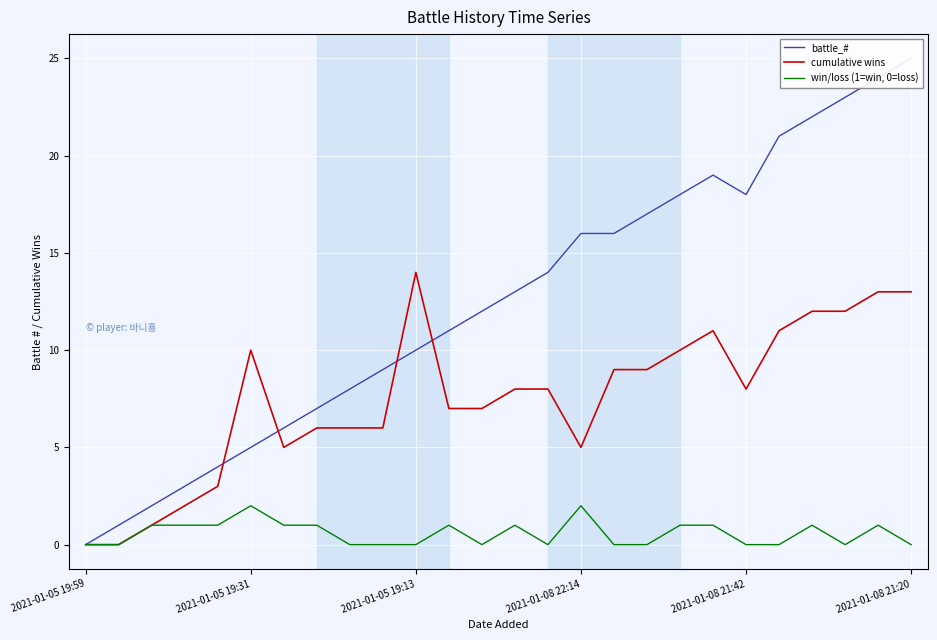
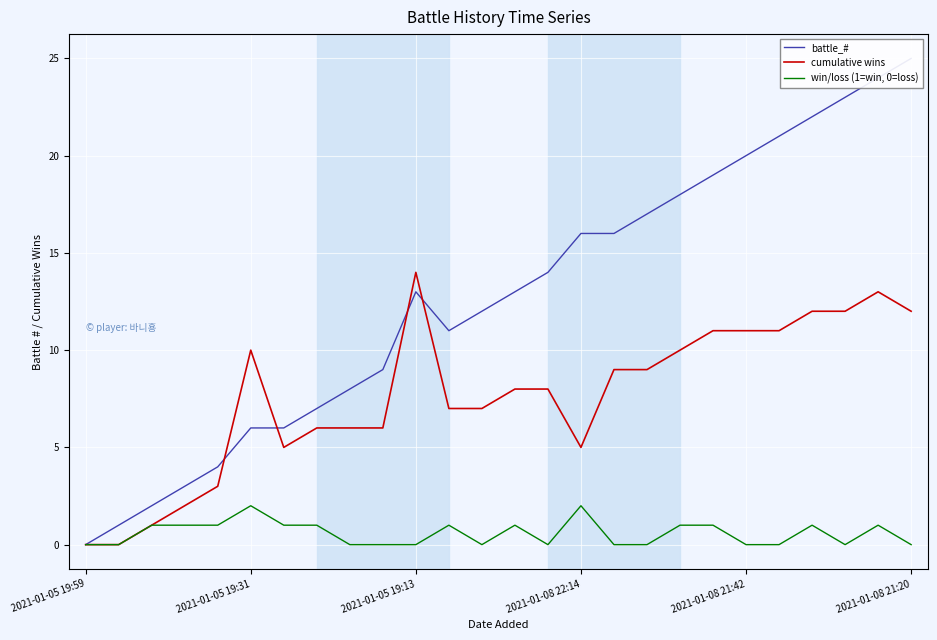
battle_#, 2021-01-05 19:31: 5 -> 6
battle_#, 2021-01-05 19:13: 10 -> 13
battle_#, 2021-01-08 21:42: 18 -> 20
cumulative wins, 2021-01-08 21:42: 8 -> 11
cumulative wins, 2021-01-08 21:20: 13 -> 12
